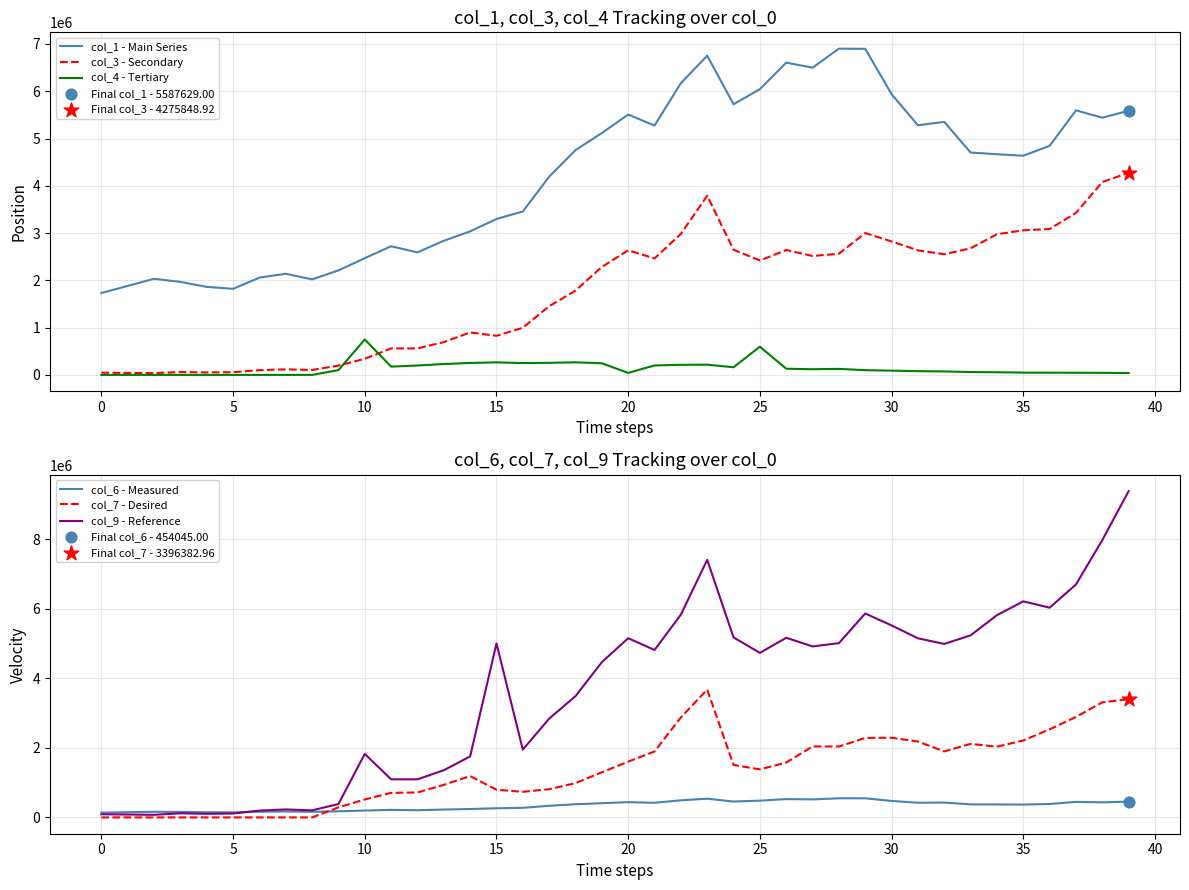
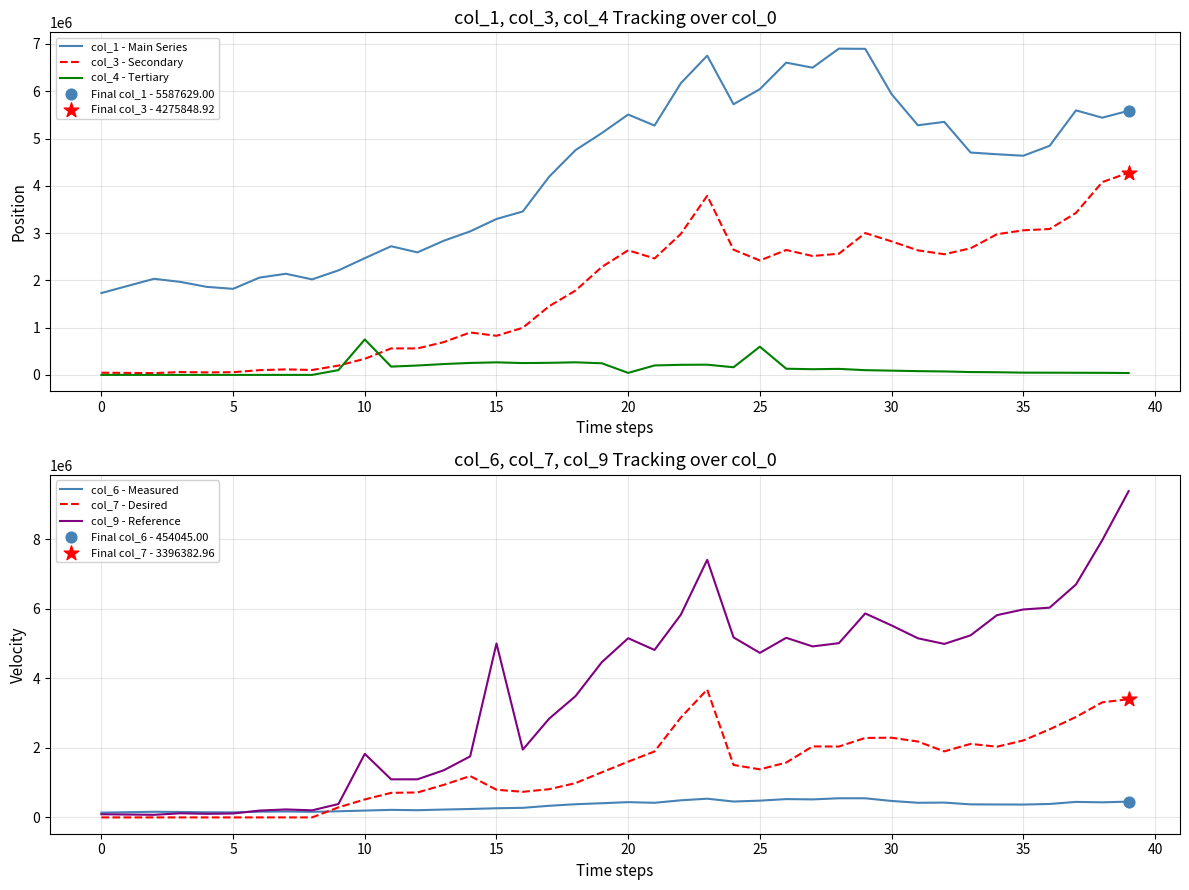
col_6, col_7, col_9 Tracking over col_0, col_9 - Reference, 35: 6200000 -> 6000000
